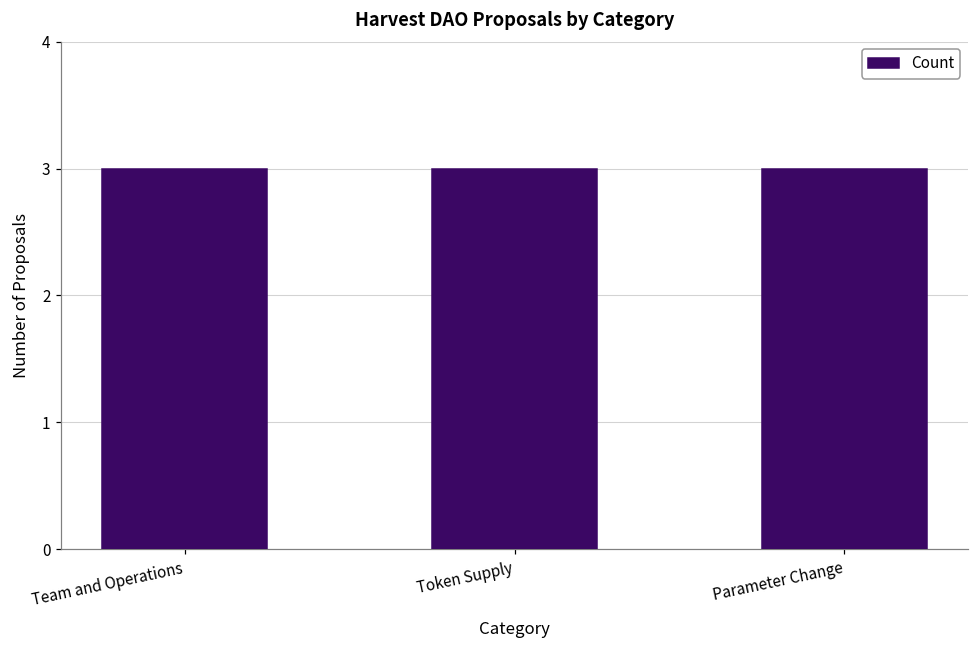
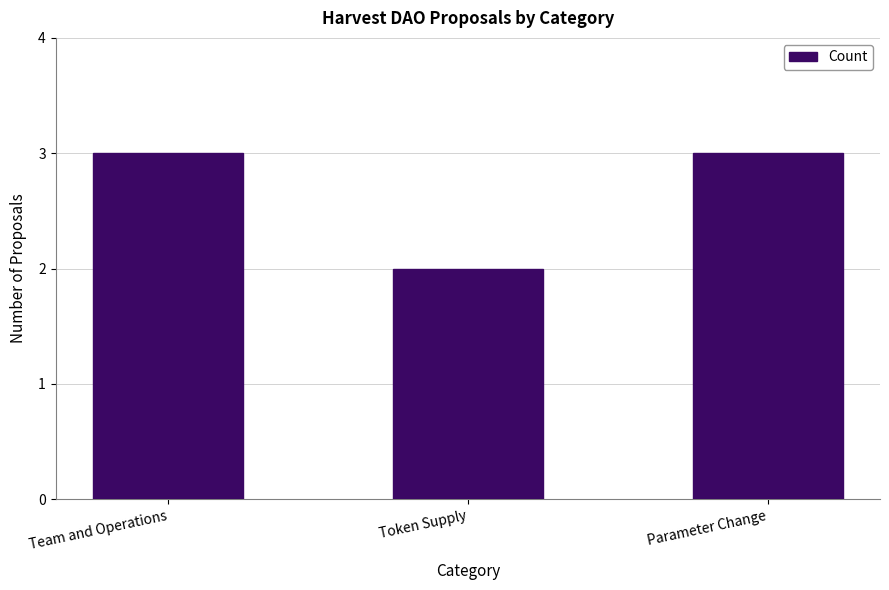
Token Supply: 3 -> 2
